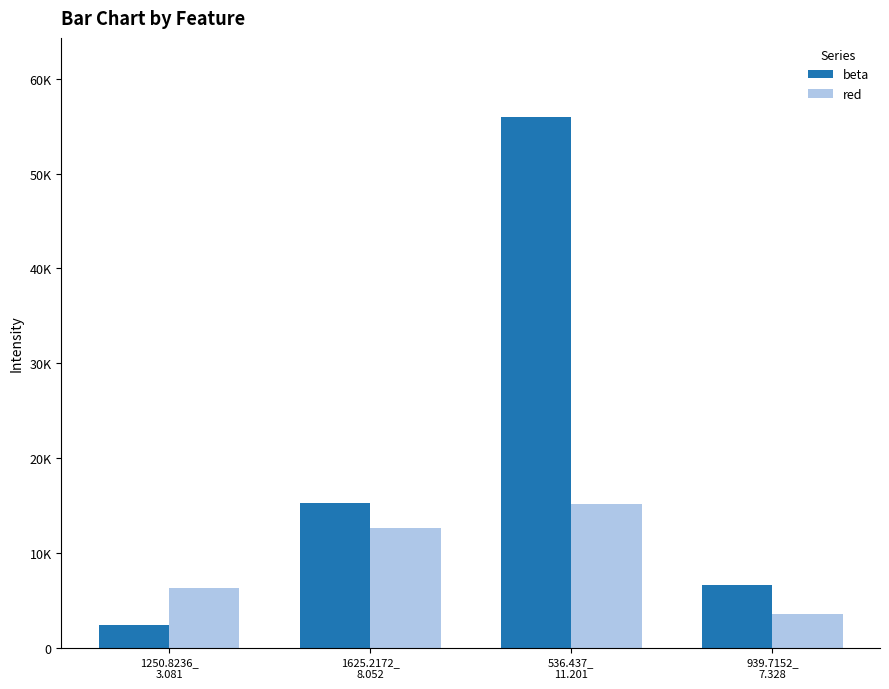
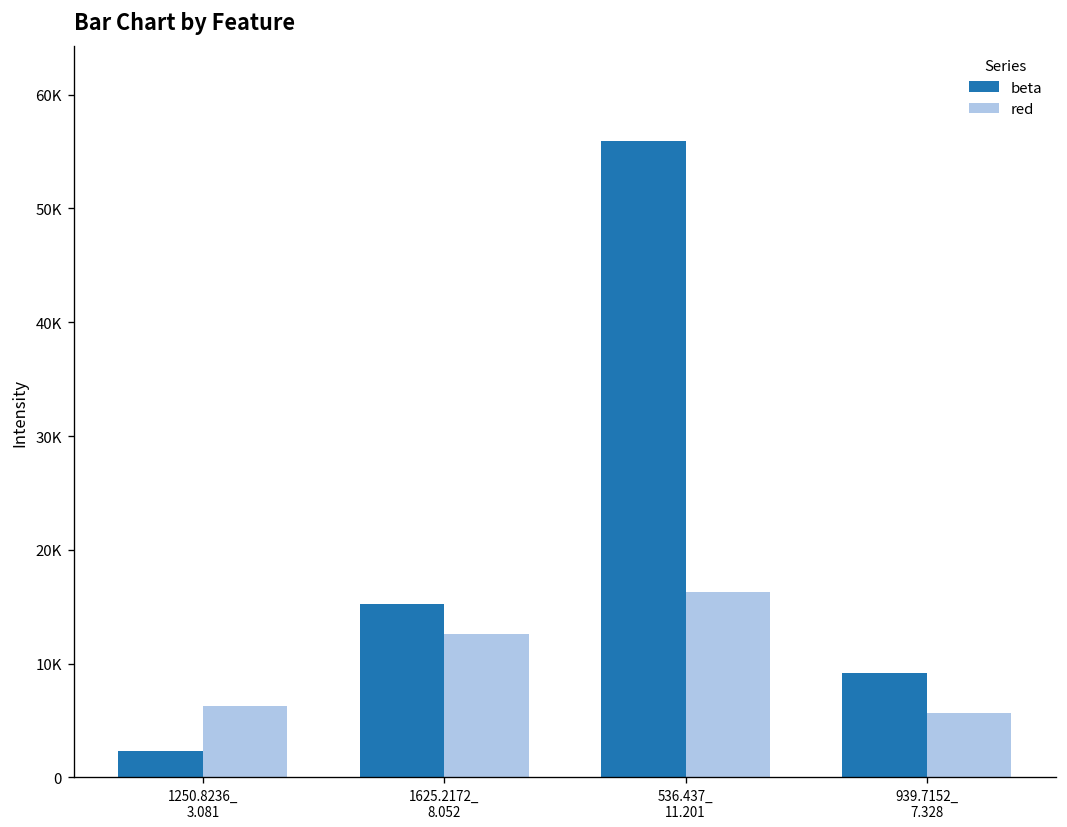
red, 536.437_ 11.201: 15000 -> 16000
beta, 939.7152_ 7.328: 7000 -> 9000
red, 939.7152_ 7.328: 4000 -> 6000
